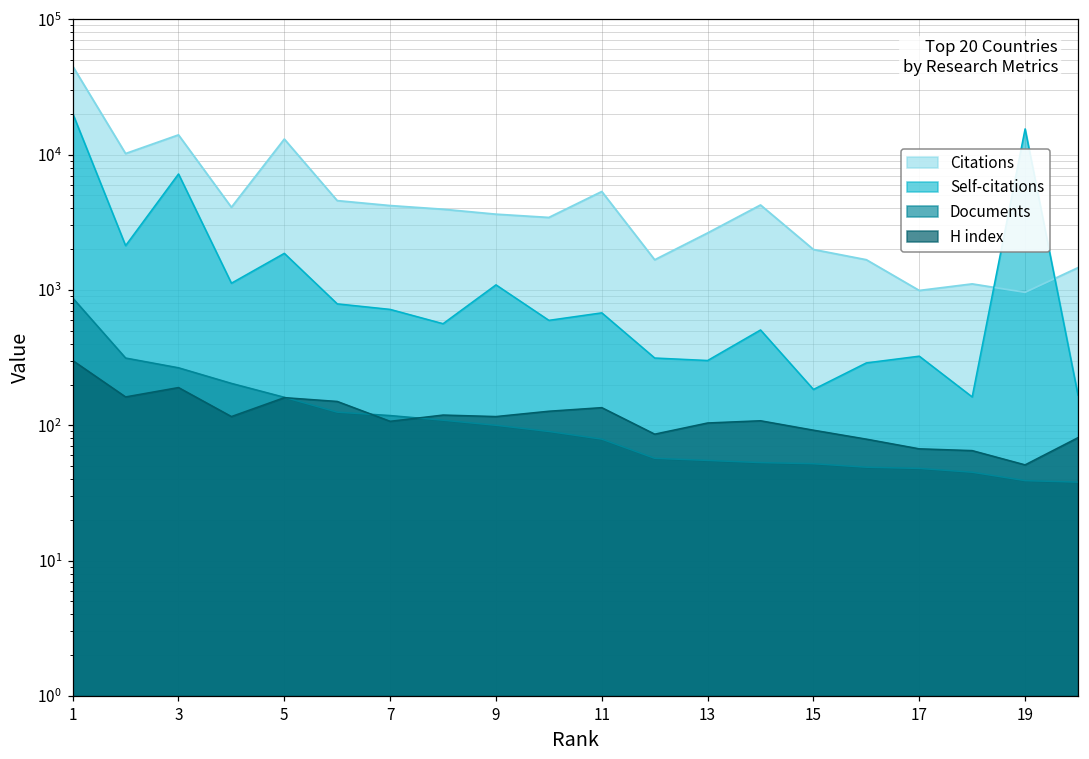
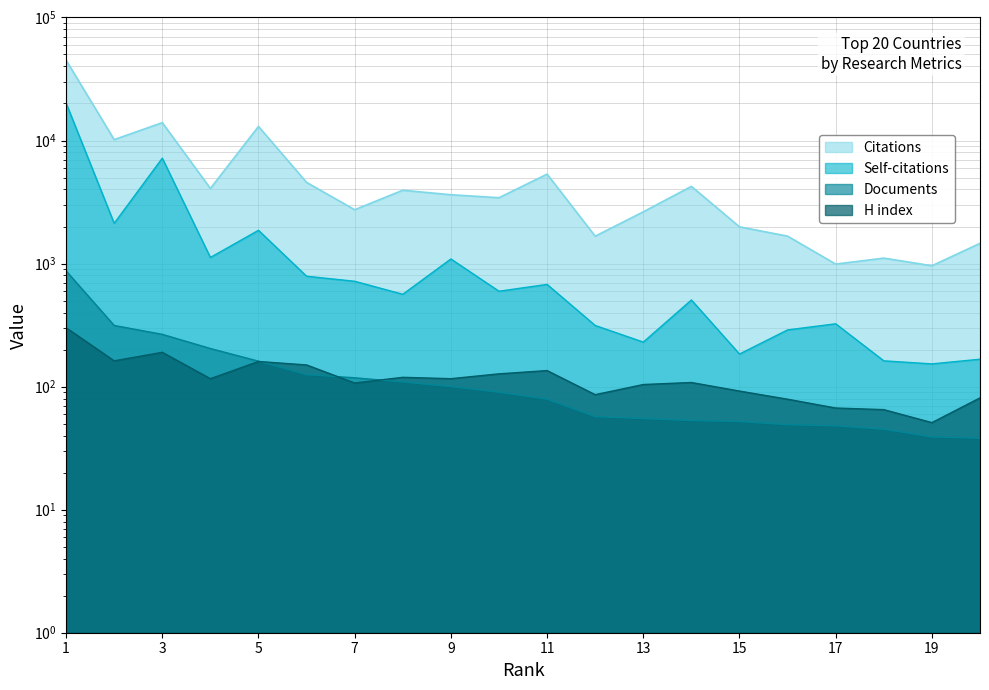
Citations, 7: 4200 -> 2700
Self-citations, 13: 300 -> 230
Self-citations, 19: 15000 -> 150
